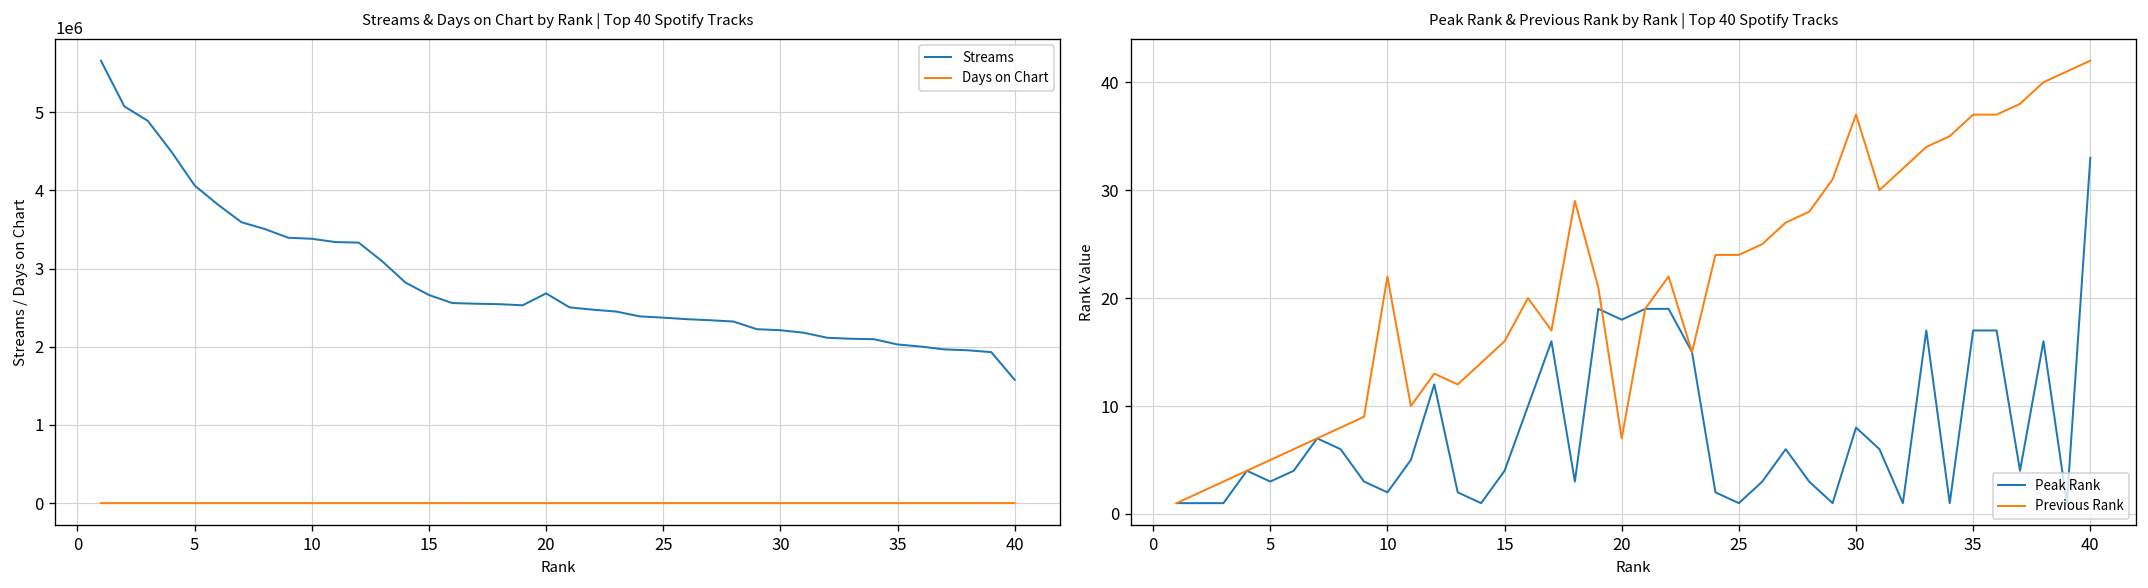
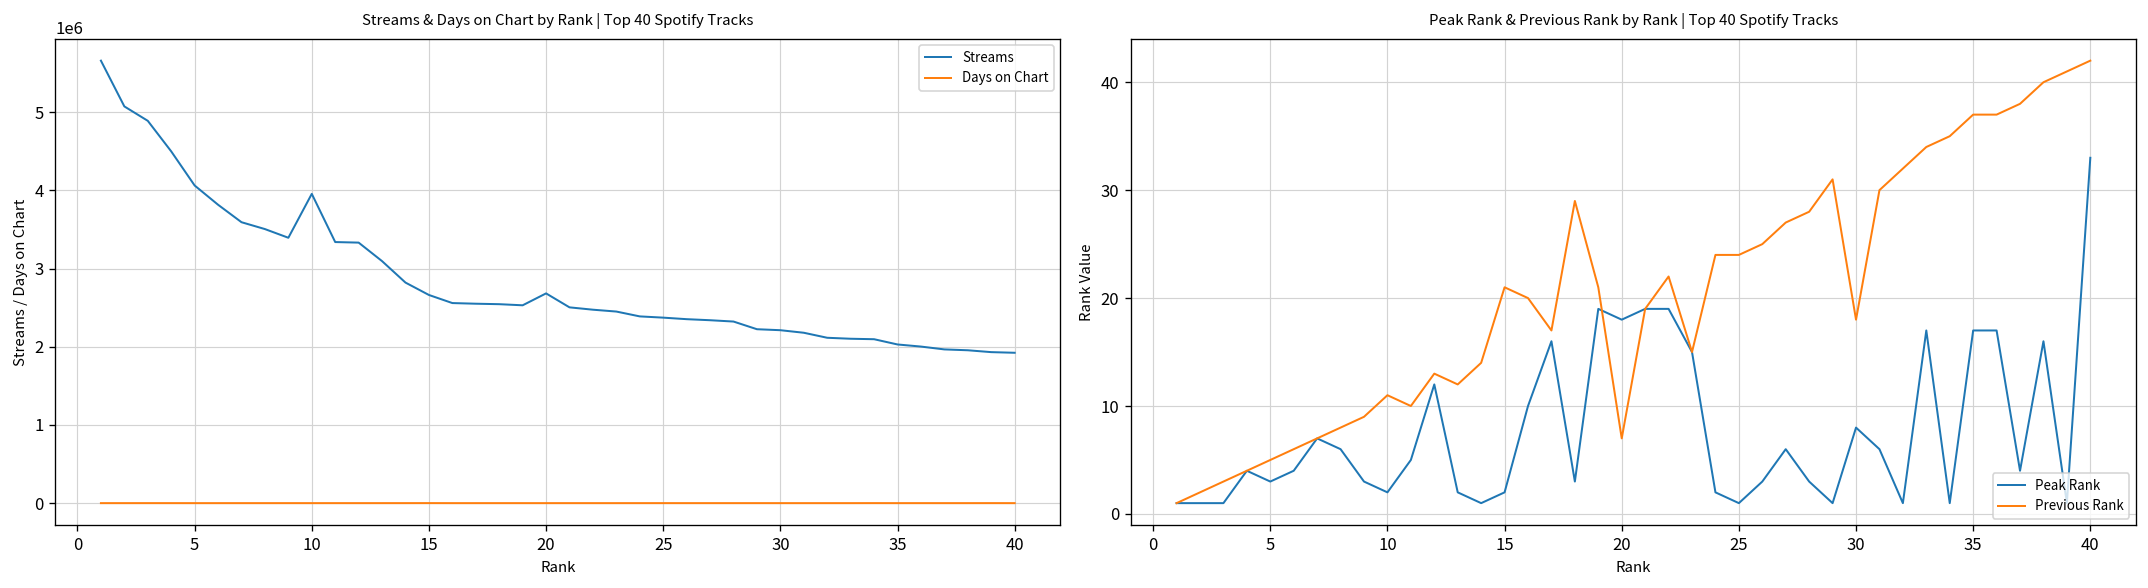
Streams & Days on Chart by Rank | Top 40 Spotify Tracks, Streams, 10: 3400000 -> 4000000
Streams & Days on Chart by Rank | Top 40 Spotify Tracks, Streams, 40: 1600000 -> 1900000
Peak Rank & Previous Rank by Rank | Top 40 Spotify Tracks, Previous Rank, 10: 22 -> 11
Peak Rank & Previous Rank by Rank | Top 40 Spotify Tracks, Peak Rank, 15: 4 -> 2
Peak Rank & Previous Rank by Rank | Top 40 Spotify Tracks, Previous Rank, 15: 16 -> 21
Peak Rank & Previous Rank by Rank | Top 40 Spotify Tracks, Previous Rank, 30: 37 -> 18
